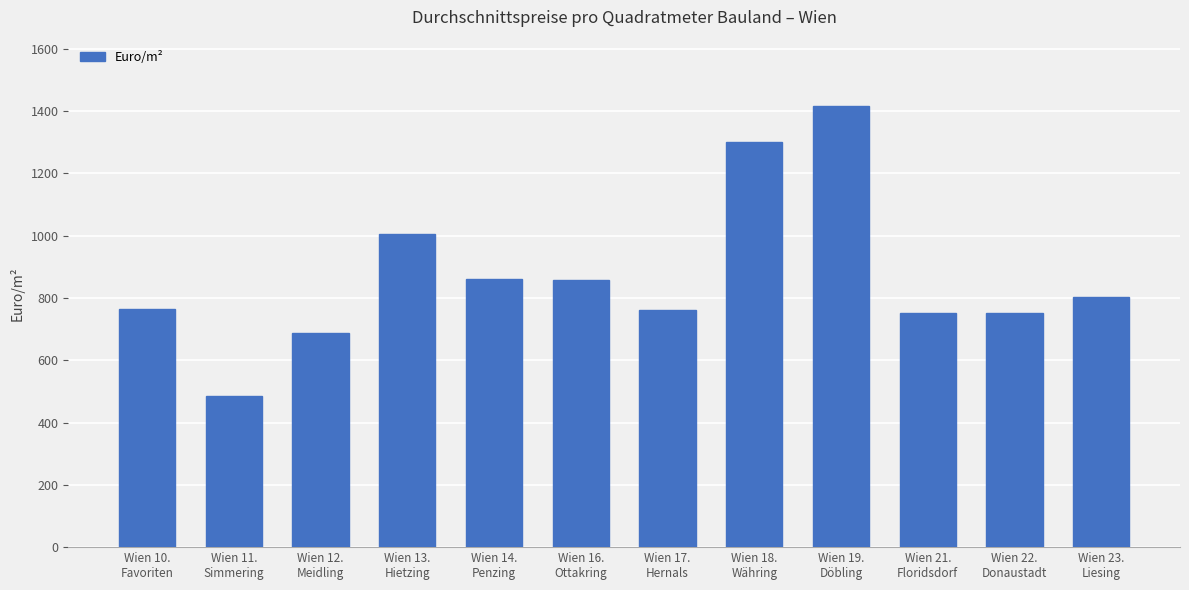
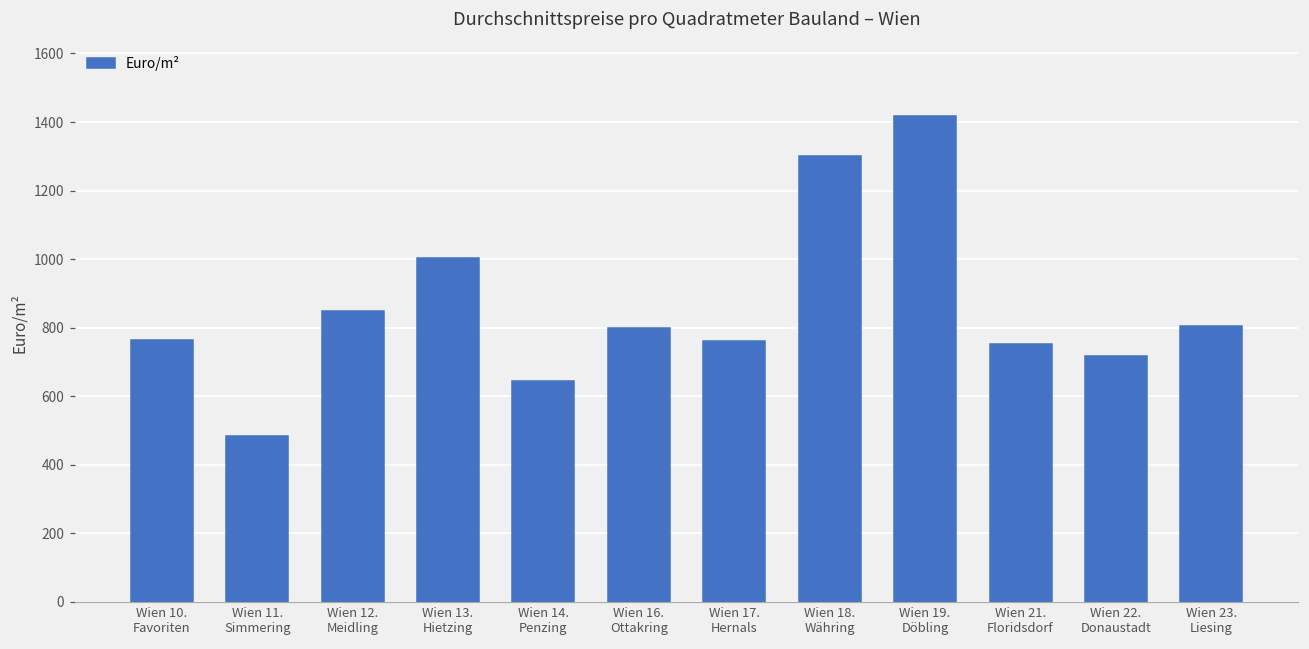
Wien 12. Meidling: 690 -> 850
Wien 14. Penzing: 860 -> 650
Wien 16. Ottakring: 860 -> 800
Wien 22. Donaustadt: 750 -> 720
